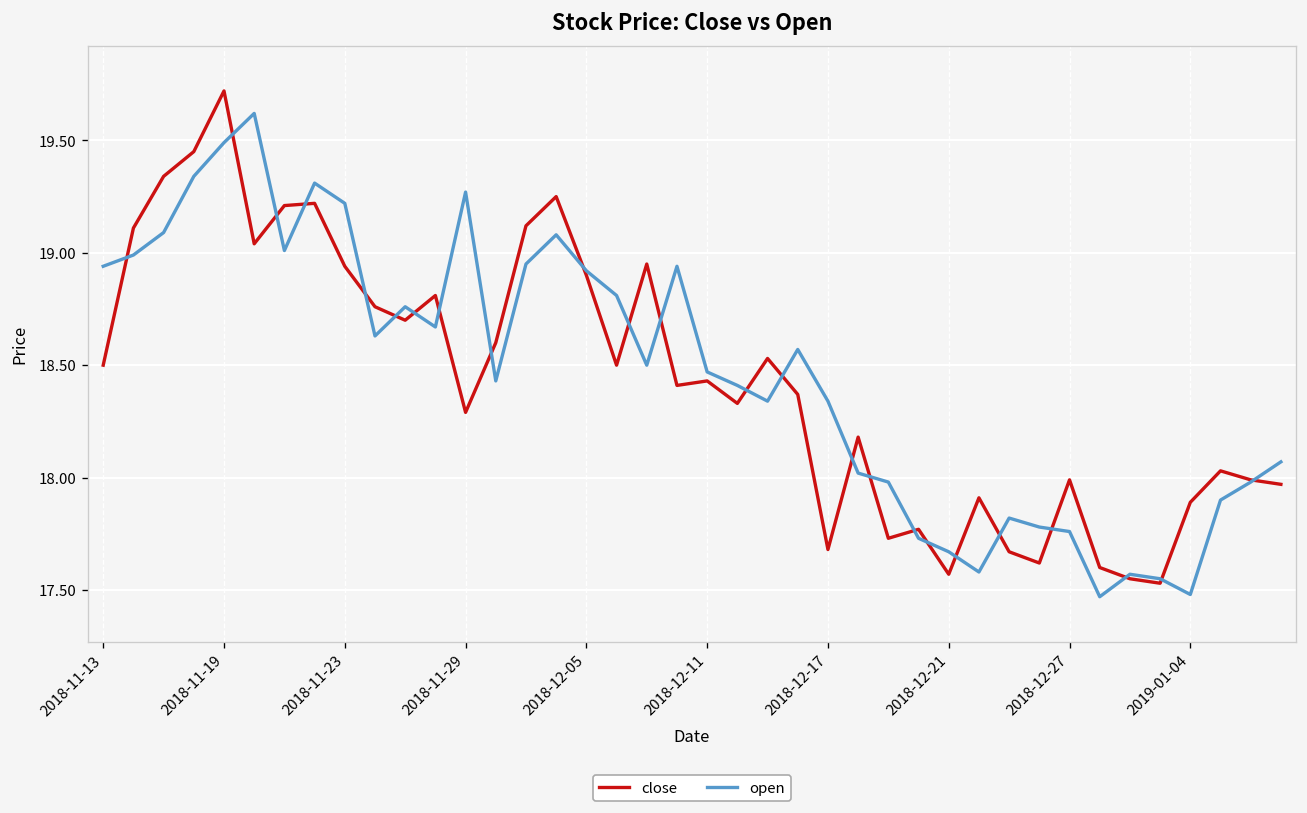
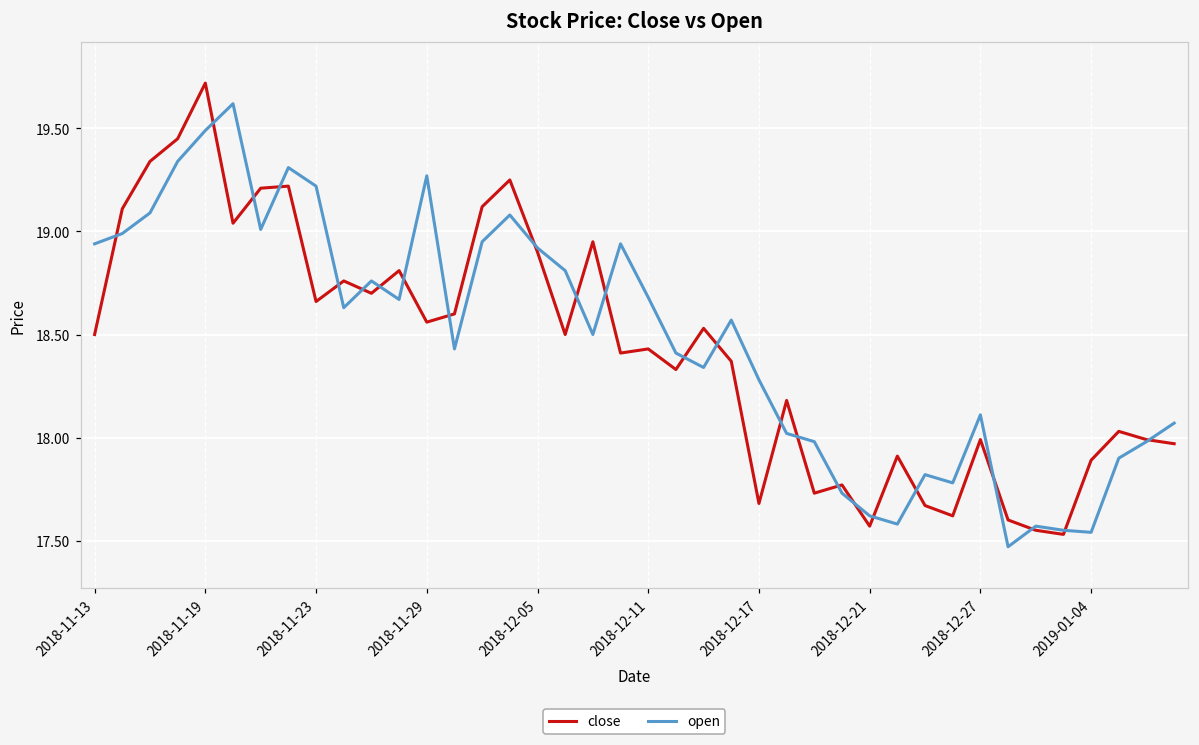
close, 2018-11-23: 18.94 -> 18.66
close, 2018-11-29: 18.29 -> 18.56
open, 2018-12-11: 18.47 -> 18.68
open, 2018-12-17: 18.34 -> 18.28
open, 2018-12-21: 17.67 -> 17.62
open, 2018-12-27: 17.76 -> 18.11
open, 2019-01-04: 17.48 -> 17.54
